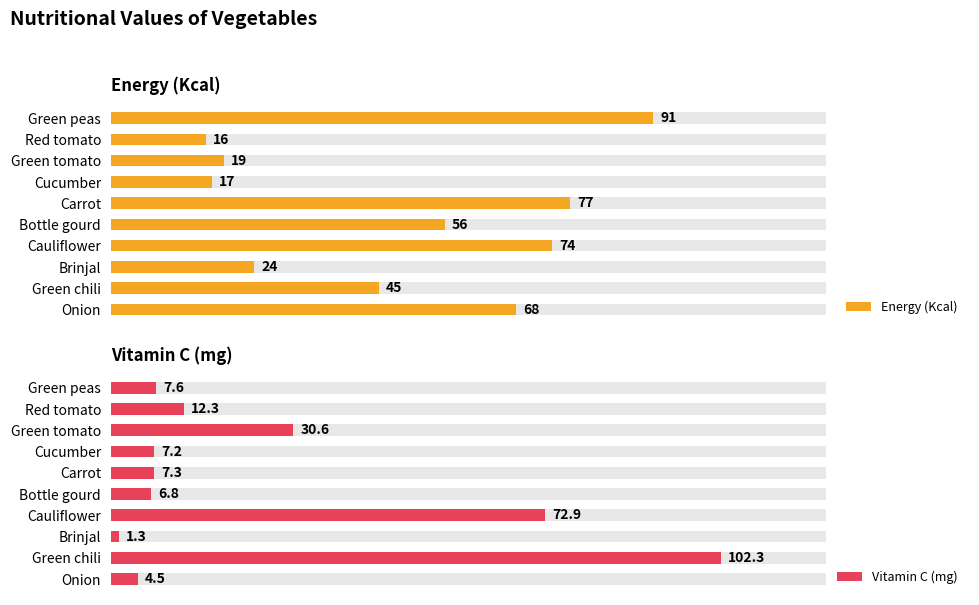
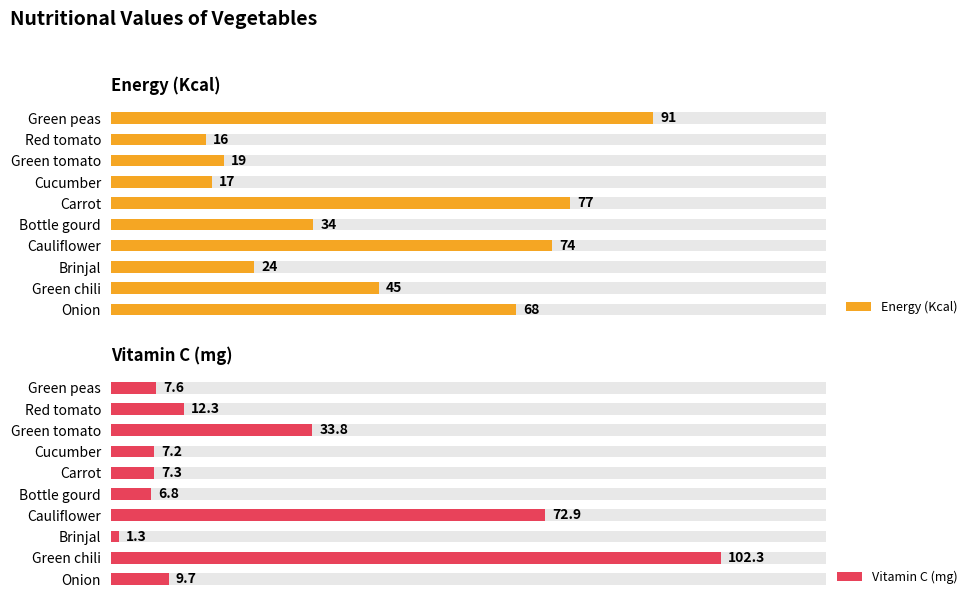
Energy (Kcal), Energy (Kcal), Bottle gourd: 56 -> 34
Vitamin C (mg), Vitamin C (mg), Green tomato: 30.6 -> 33.8
Vitamin C (mg), Vitamin C (mg), Onion: 4.5 -> 9.7
